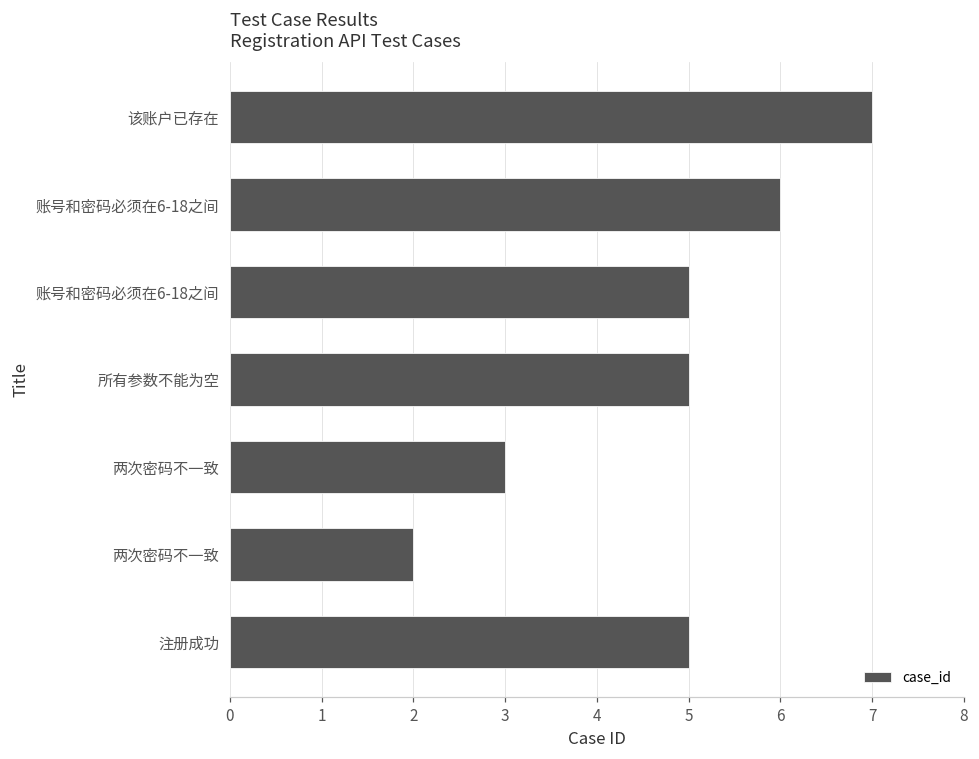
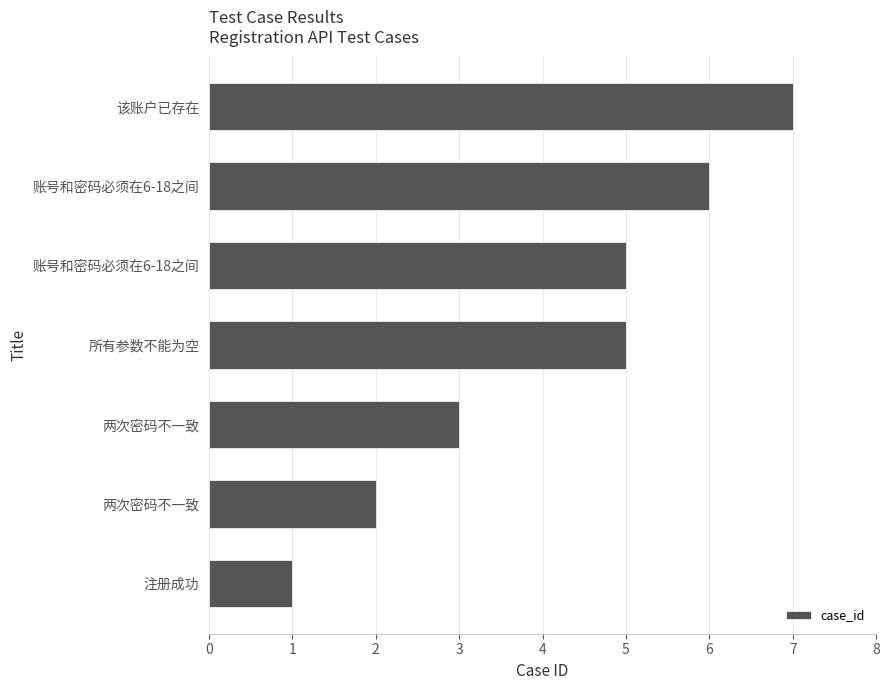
注册成功: 5 -> 1
